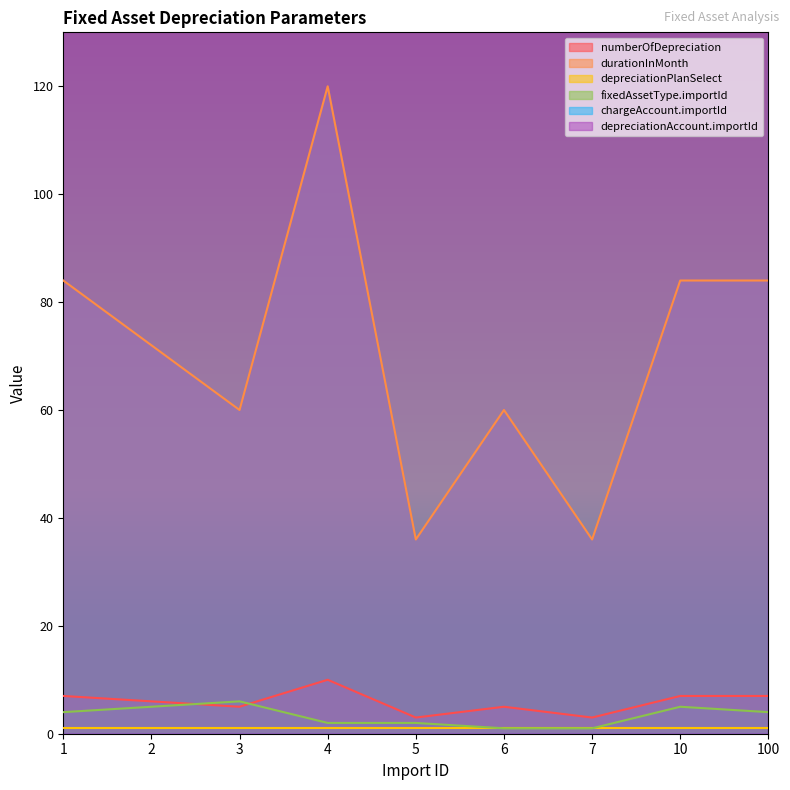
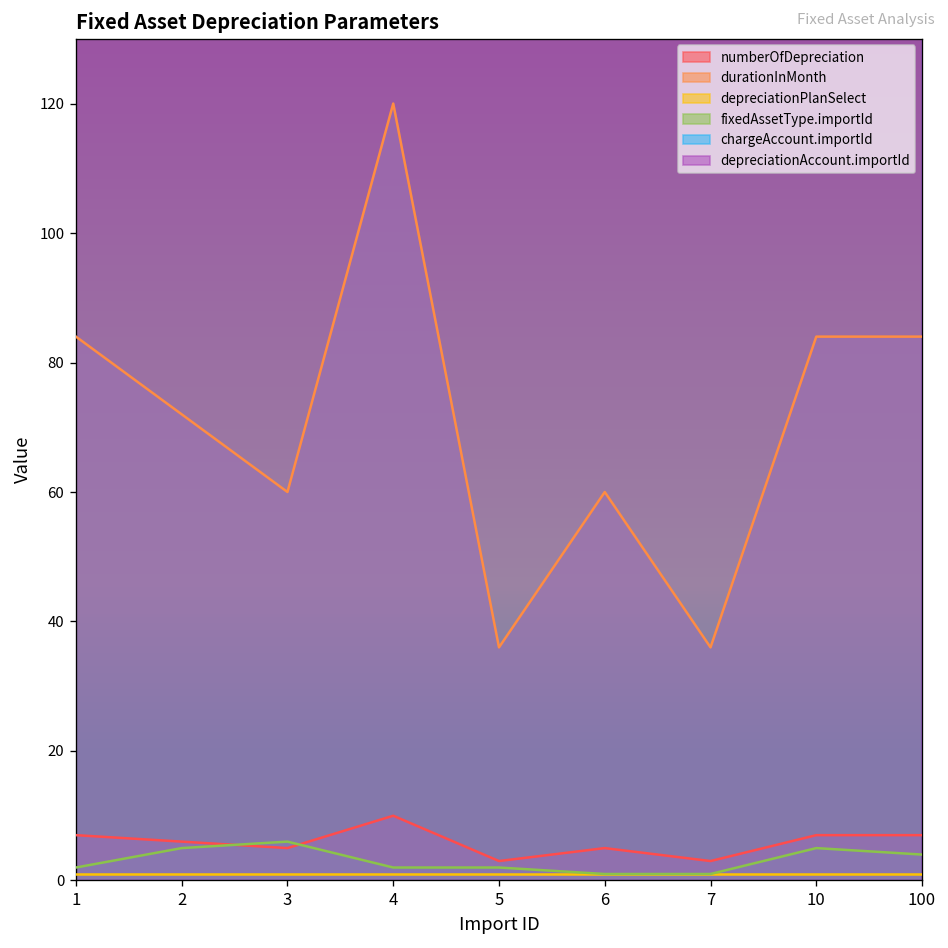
fixedAssetType.importId, 1: 4 -> 2
